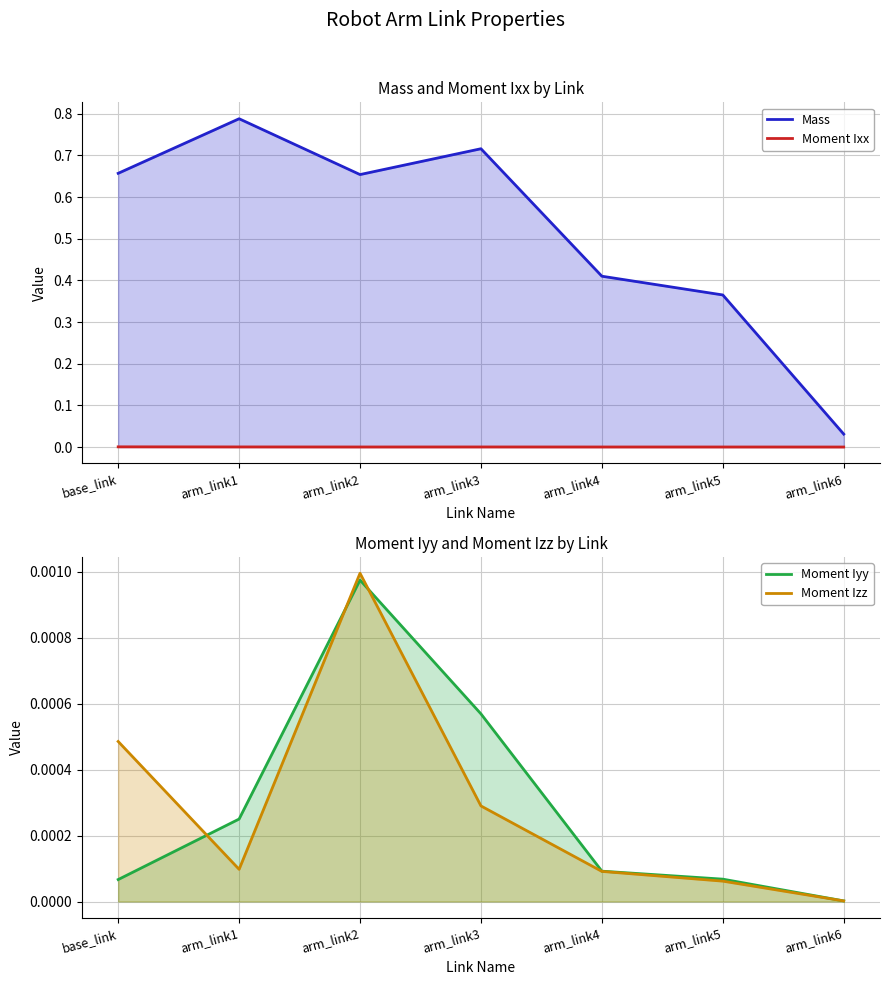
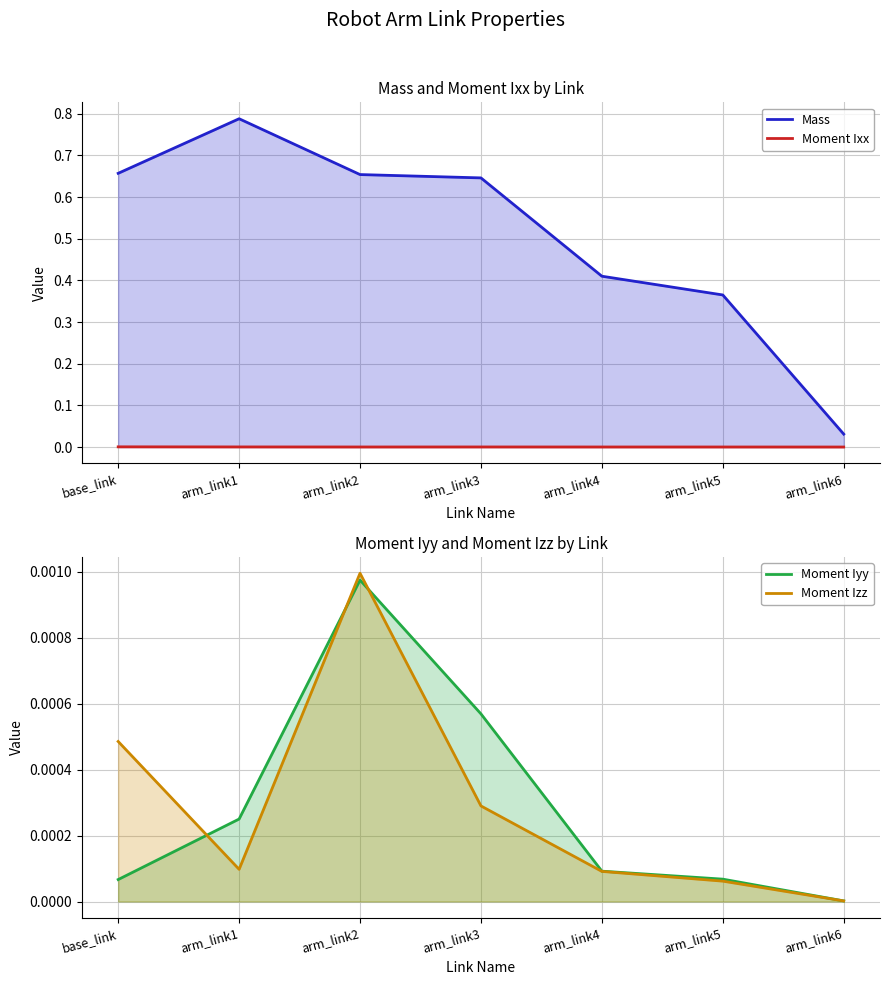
Mass and Moment Ixx by Link, Mass, arm_link3: 0.72 -> 0.65
